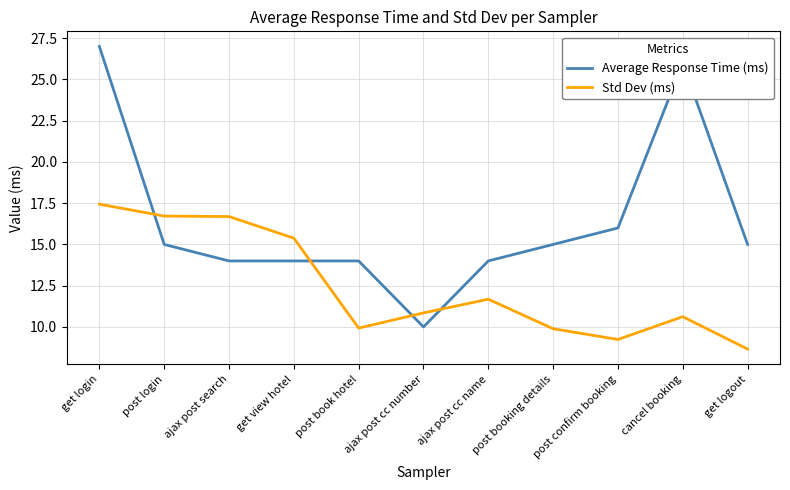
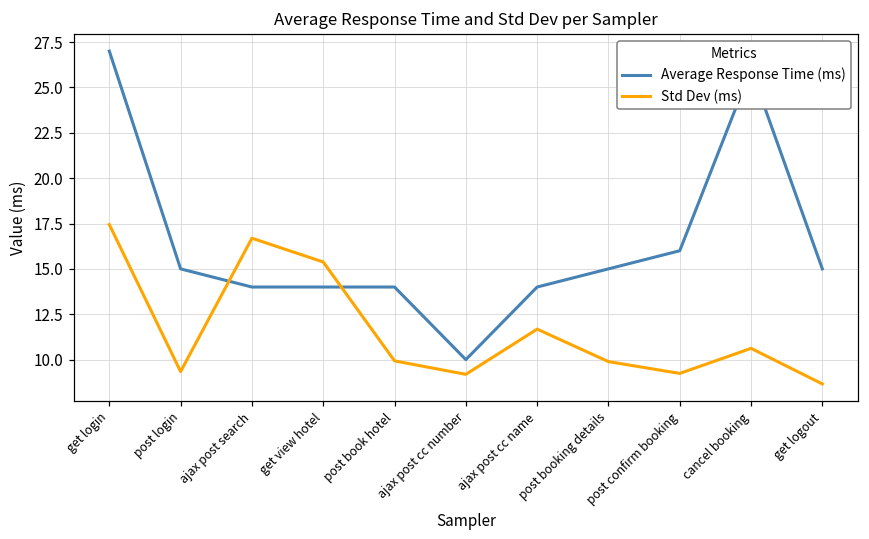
Std Dev (ms), post login: 16.7 -> 9.3
Std Dev (ms), ajax post cc number: 10.9 -> 9.2
